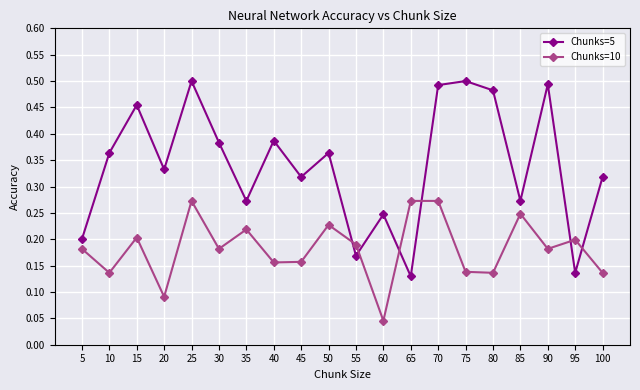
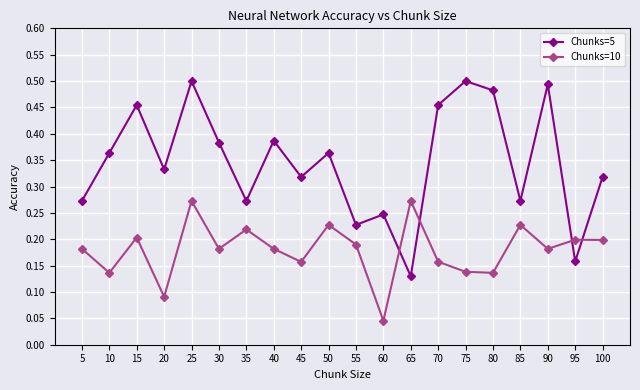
Chunks=5, 5: 0.20 -> 0.27
Chunks=10, 40: 0.16 -> 0.18
Chunks=5, 55: 0.17 -> 0.23
Chunks=5, 70: 0.49 -> 0.45
Chunks=10, 70: 0.27 -> 0.16
Chunks=10, 85: 0.25 -> 0.23
Chunks=5, 95: 0.14 -> 0.16
Chunks=10, 100: 0.14 -> 0.20
